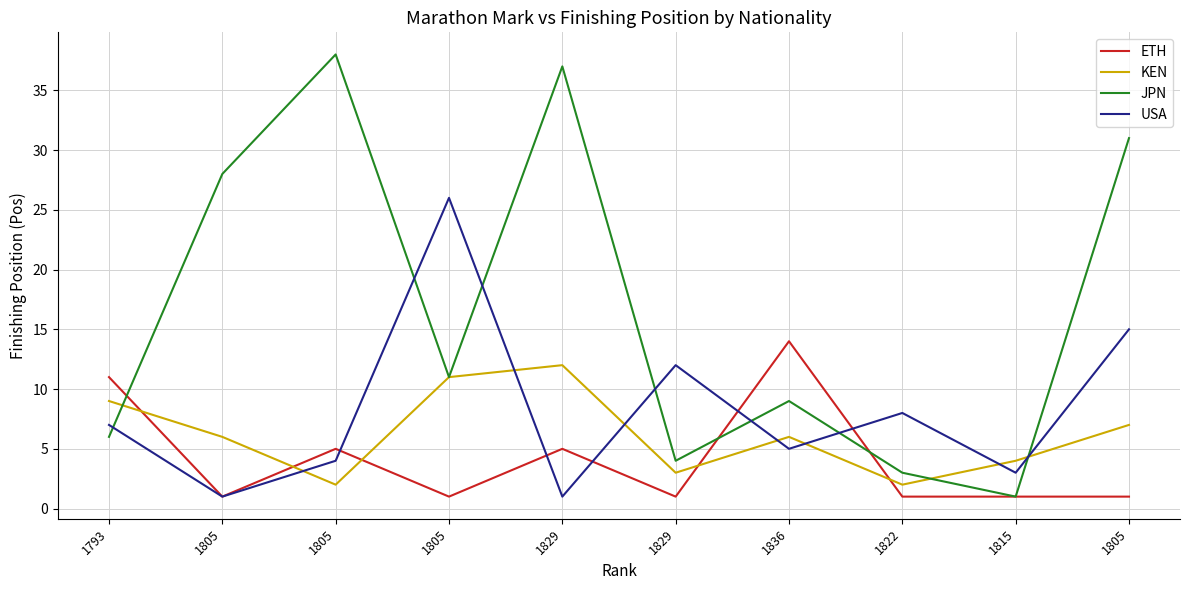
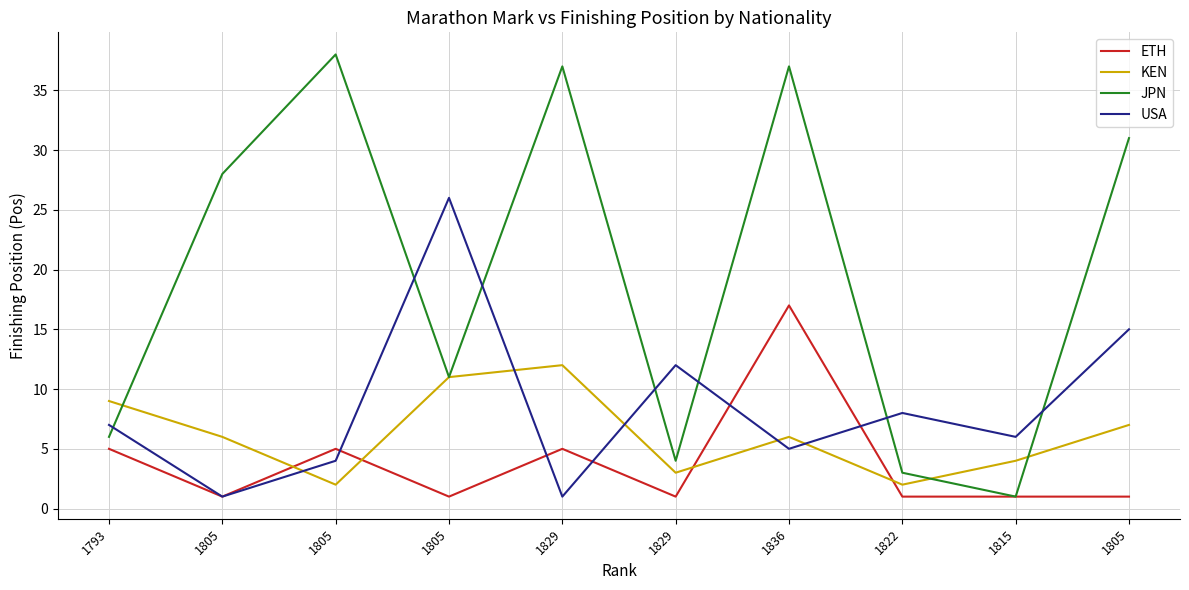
ETH, 1793: 11 -> 5
ETH, 1836: 14 -> 17
JPN, 1836: 9 -> 37
USA, 1815: 3 -> 6
